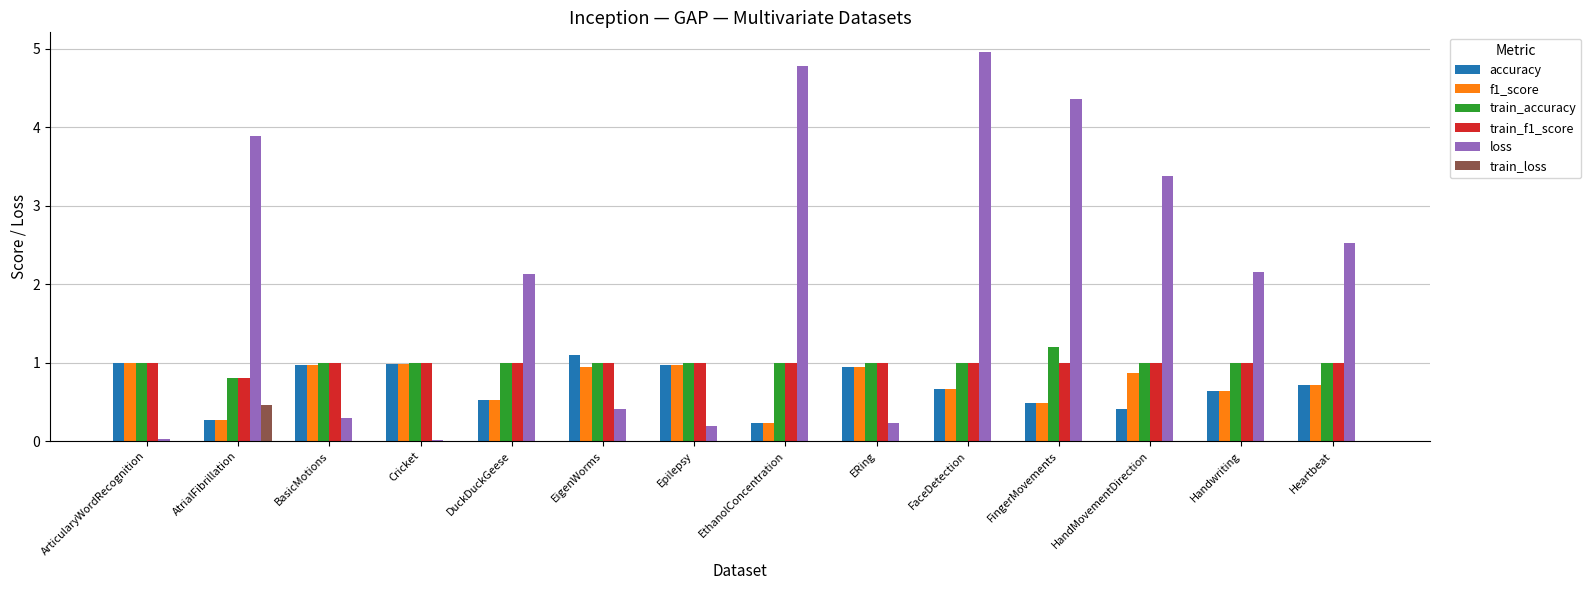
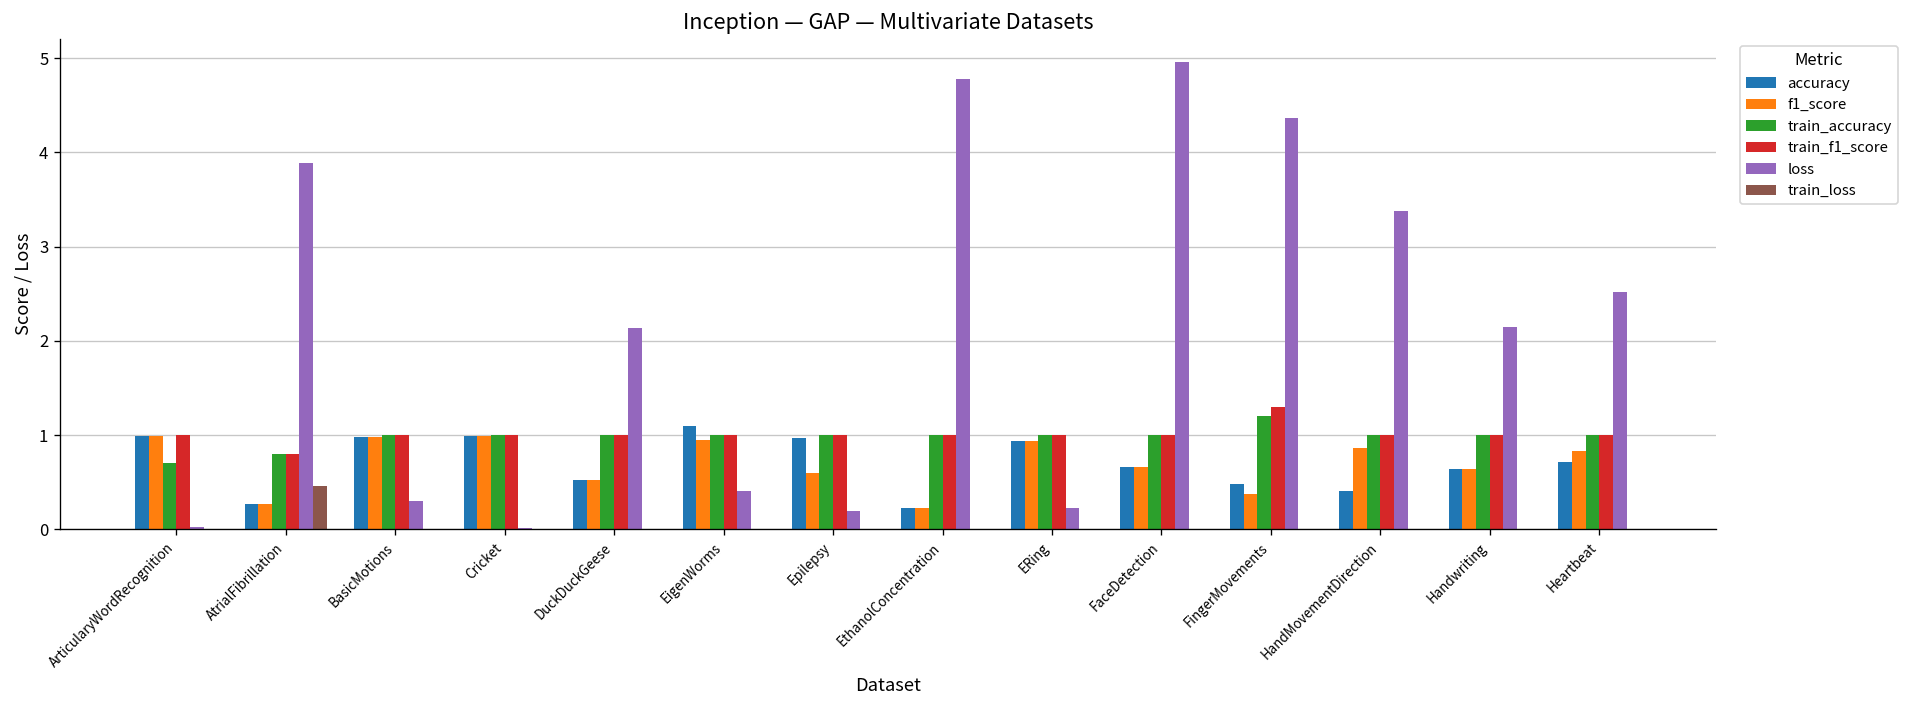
train_accuracy, ArticularyWordRecognition: 1.0 -> 0.7
f1_score, Epilepsy: 1.0 -> 0.6
f1_score, FingerMovements: 0.5 -> 0.4
train_f1_score, FingerMovements: 1.0 -> 1.3
f1_score, Heartbeat: 0.7 -> 0.8
